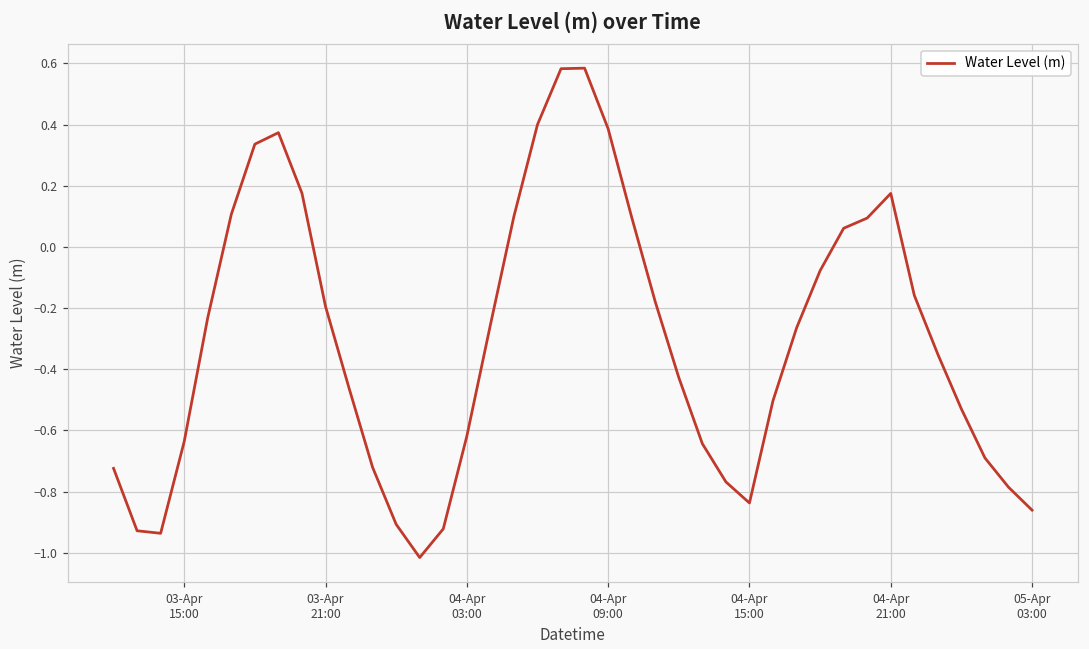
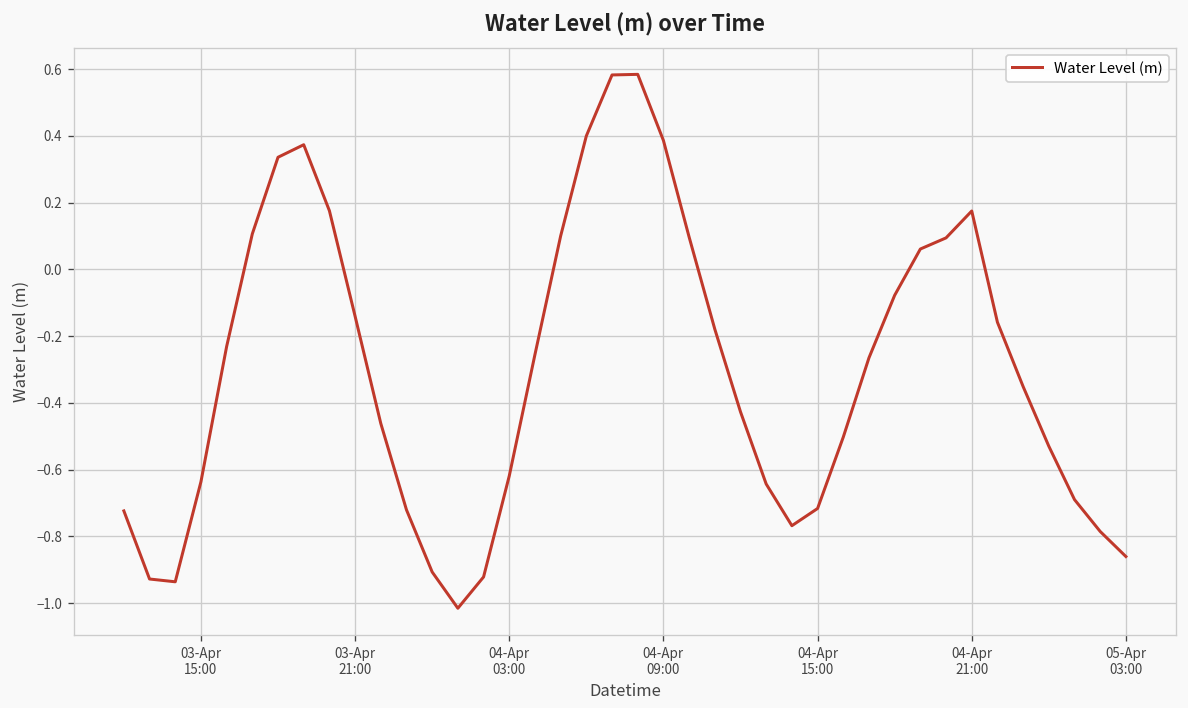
03-Apr 21:00: -0.19 -> -0.14
04-Apr 15:00: -0.84 -> -0.72
